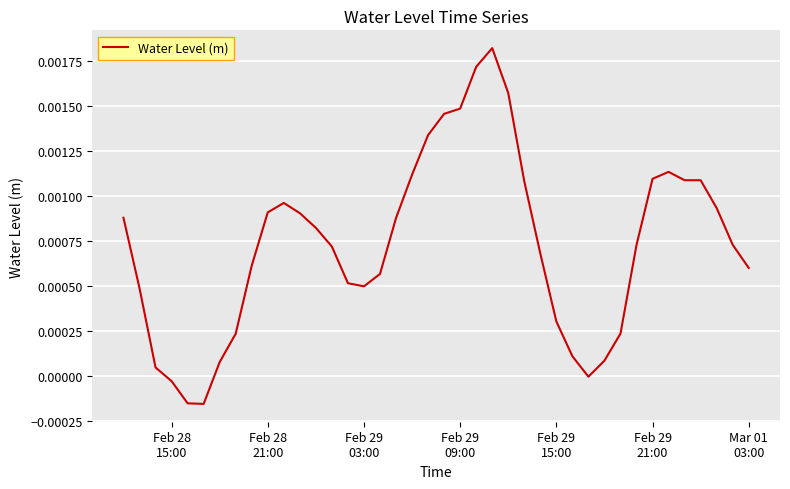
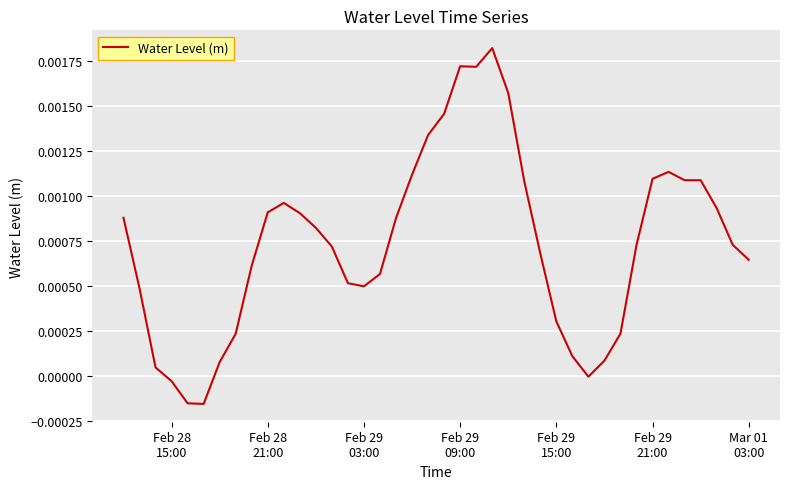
Feb 29 09:00: 0.00148 -> 0.00172
Mar 01 03:00: 0.00060 -> 0.00065
